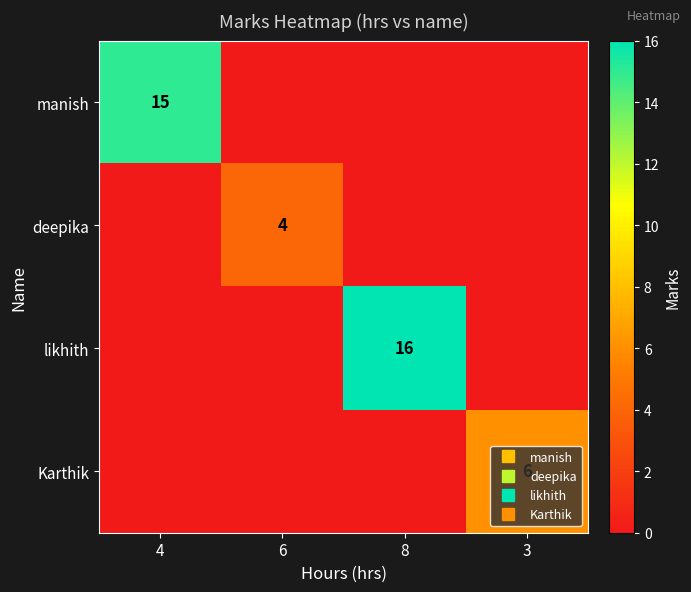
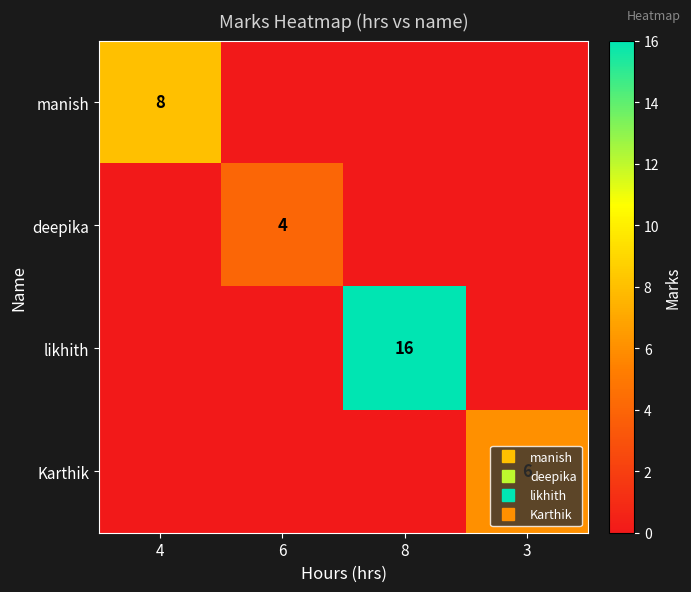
manish, 4: 15 -> 8
